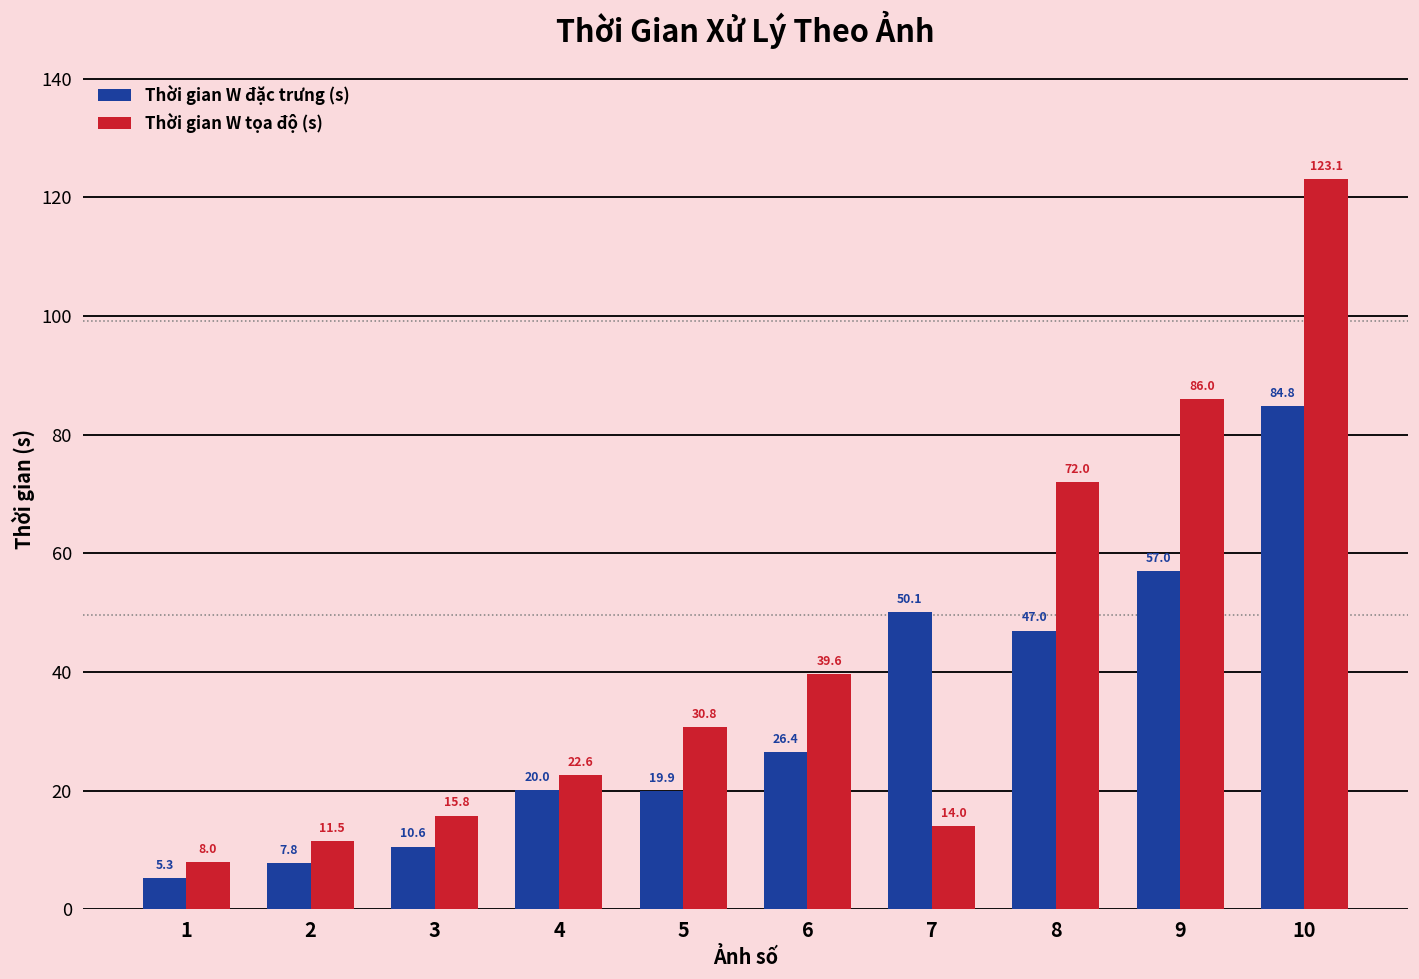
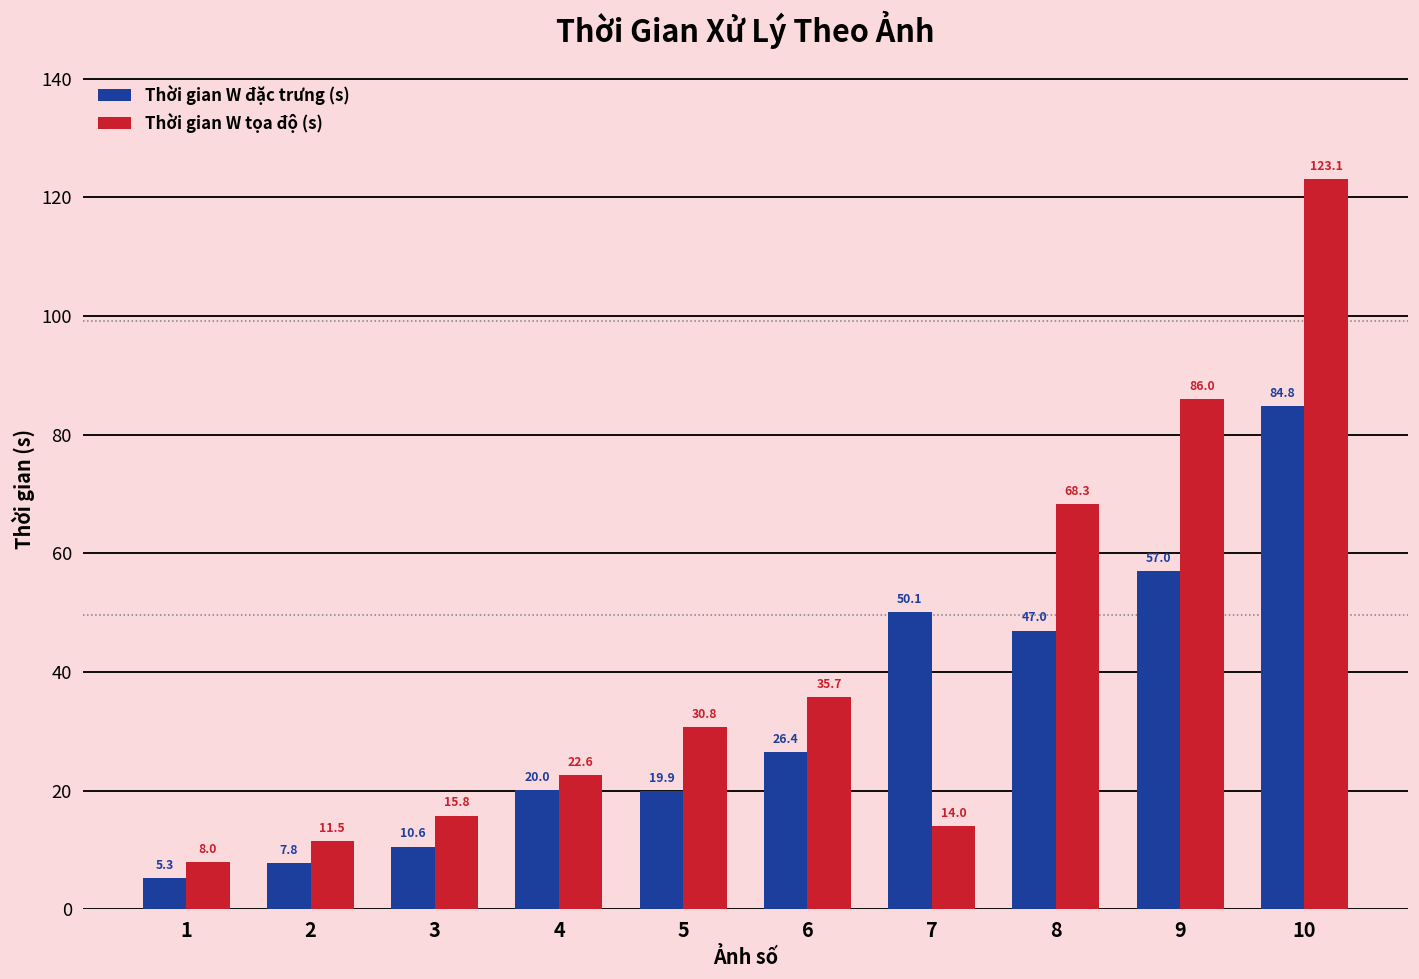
Thời gian W tọa độ (s), 6: 39.6 -> 35.7
Thời gian W tọa độ (s), 8: 72.0 -> 68.3
